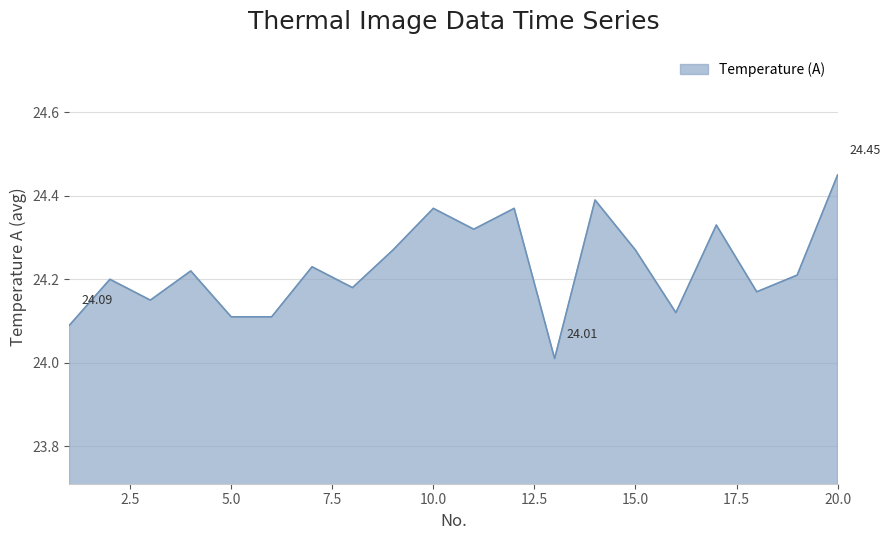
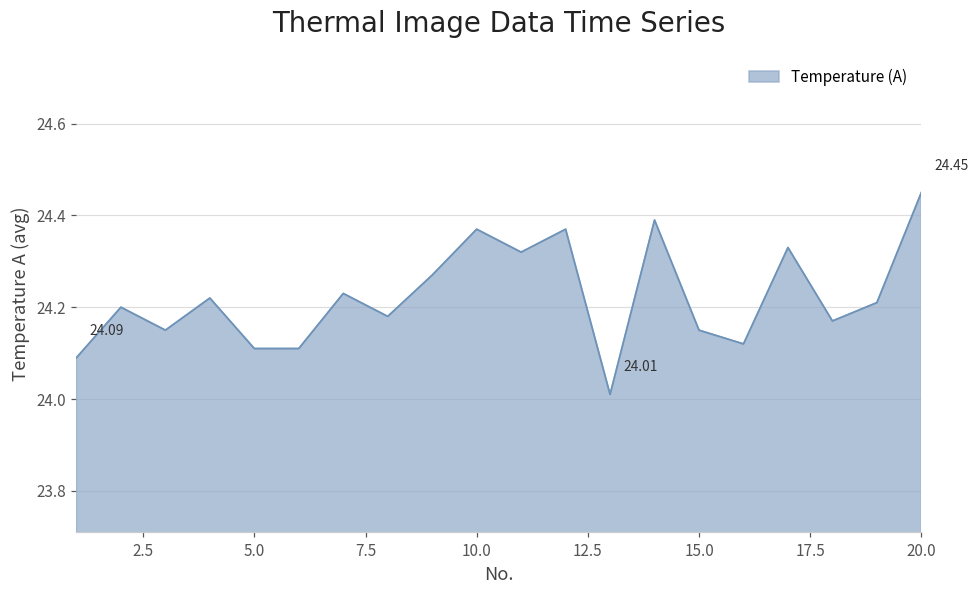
15.0: 24.27 -> 24.15
